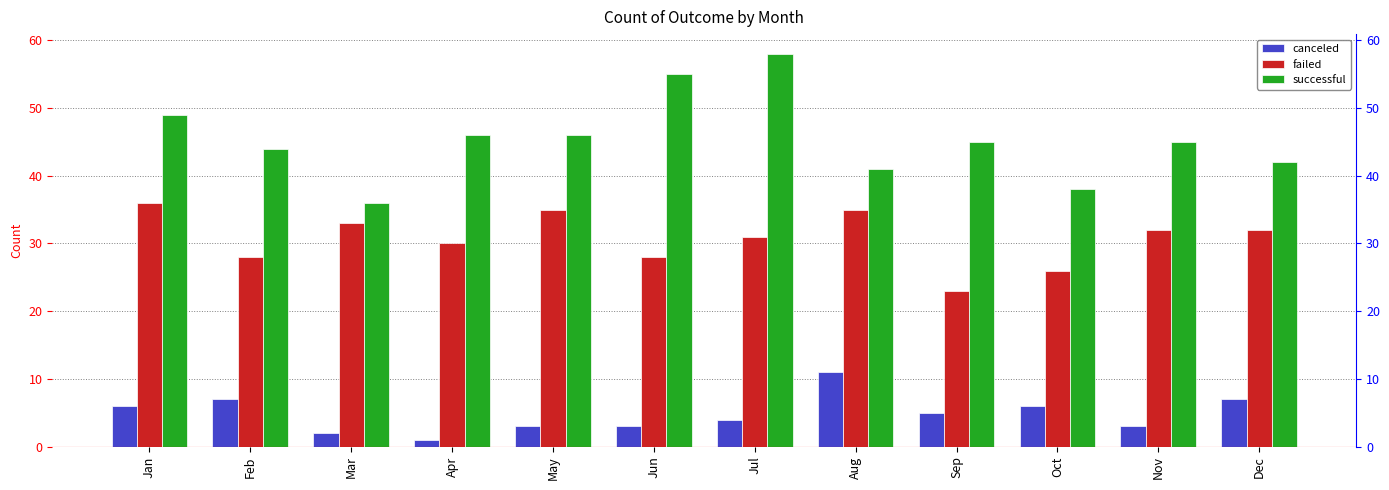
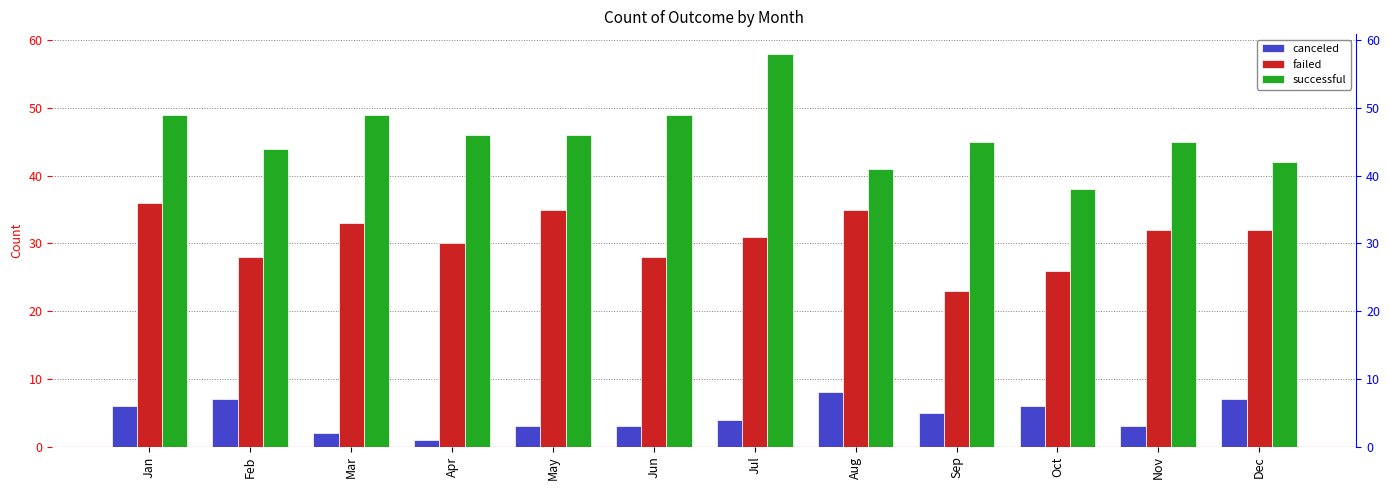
successful, Mar: 36 -> 49
successful, Jun: 55 -> 49
canceled, Aug: 11 -> 8
